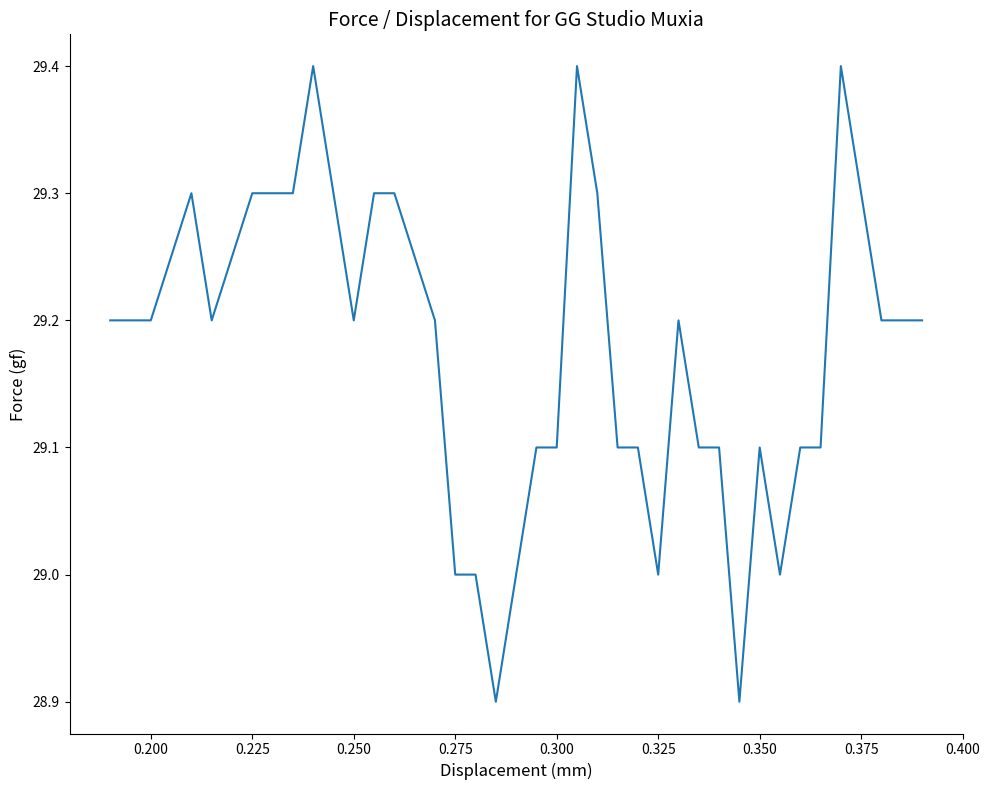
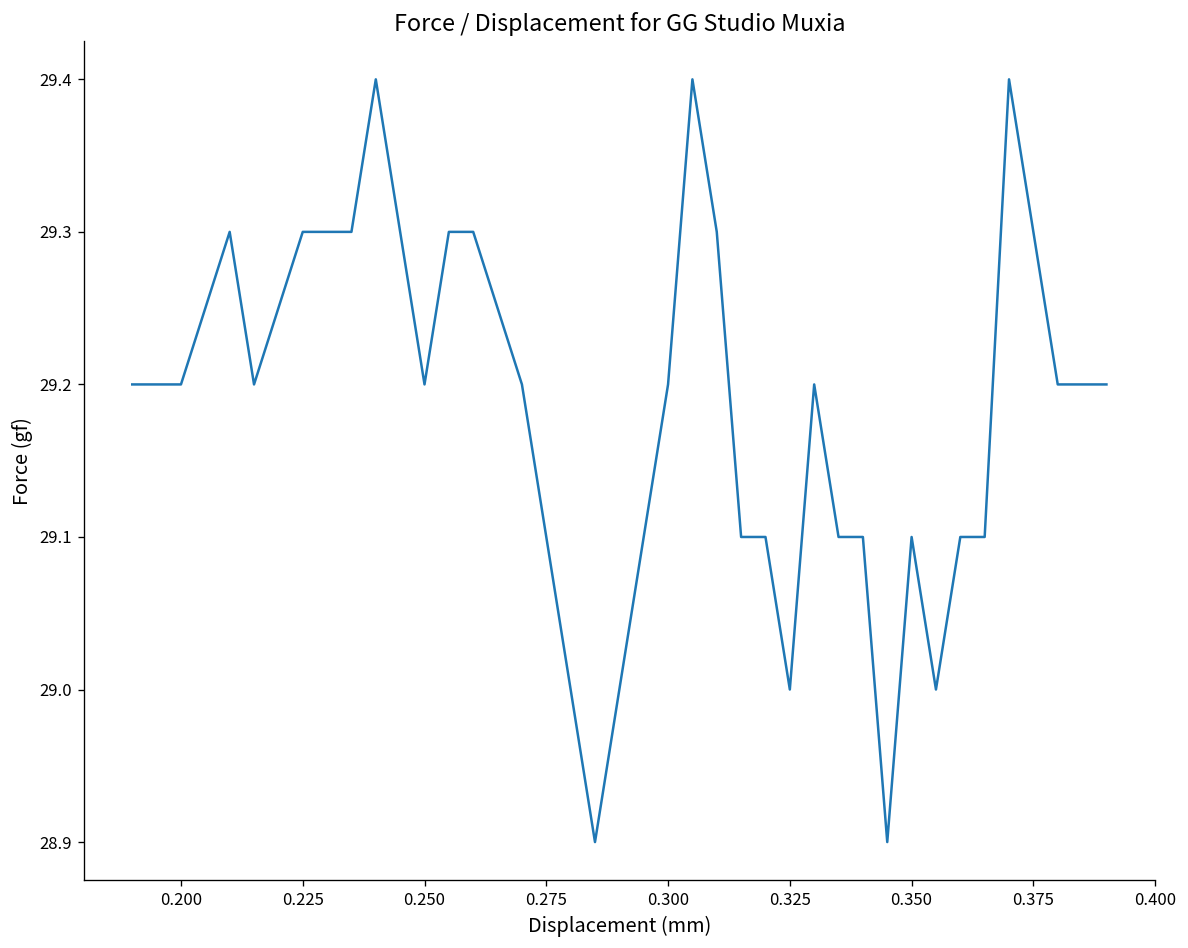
0.275: 29.0 -> 29.1
0.300: 29.1 -> 29.2
